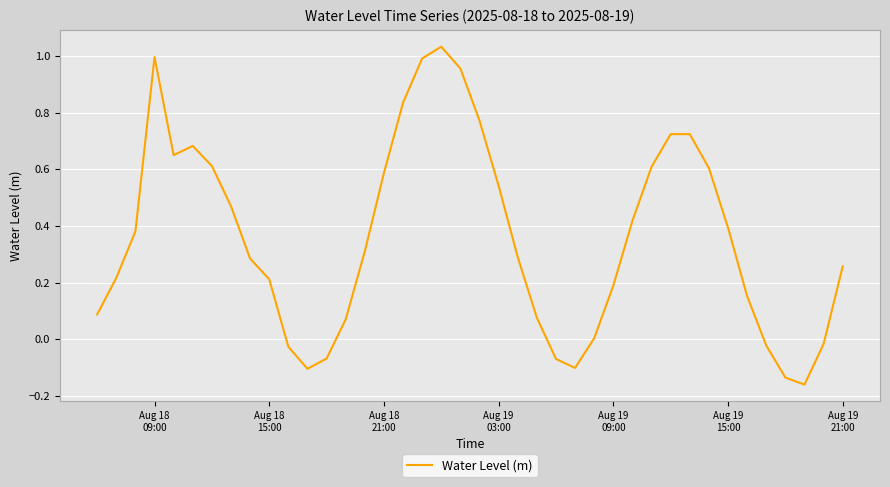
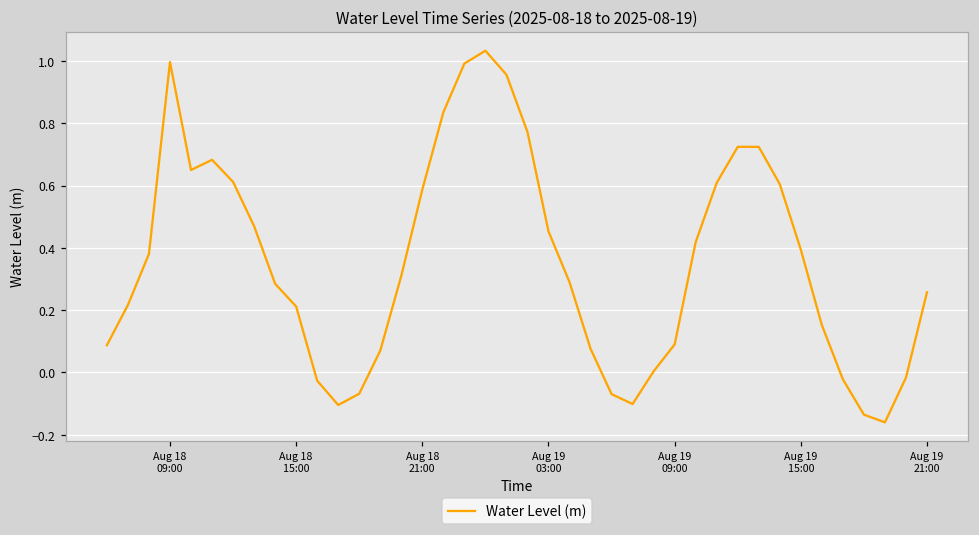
Aug 19 03:00: 0.54 -> 0.45
Aug 19 09:00: 0.19 -> 0.09
